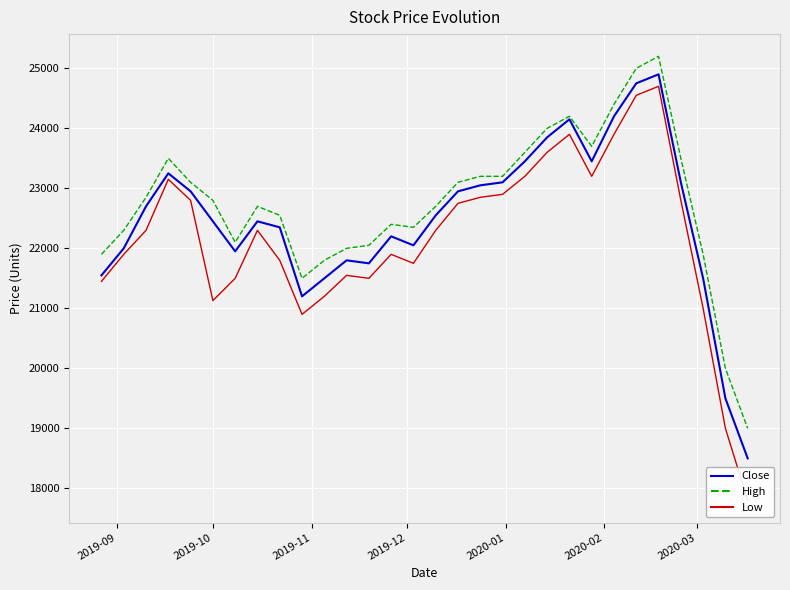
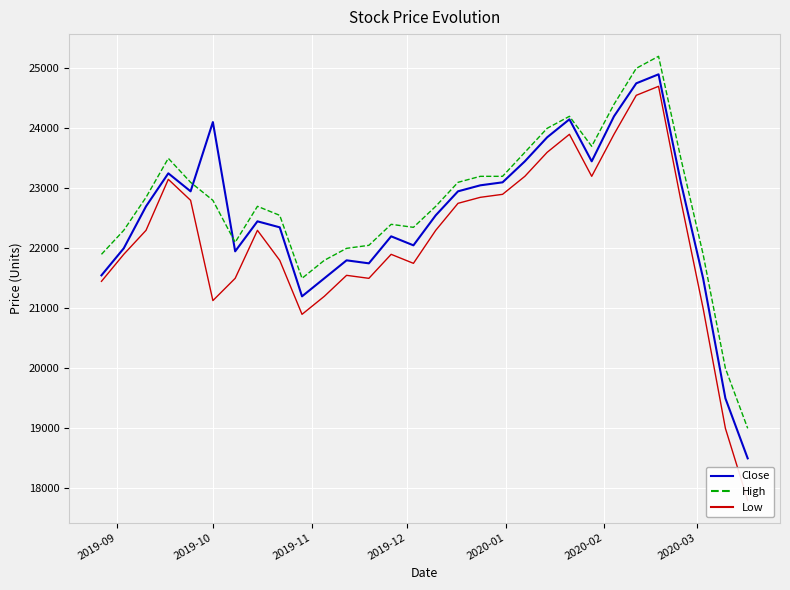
Close, 2019-10: 22500 -> 24100
